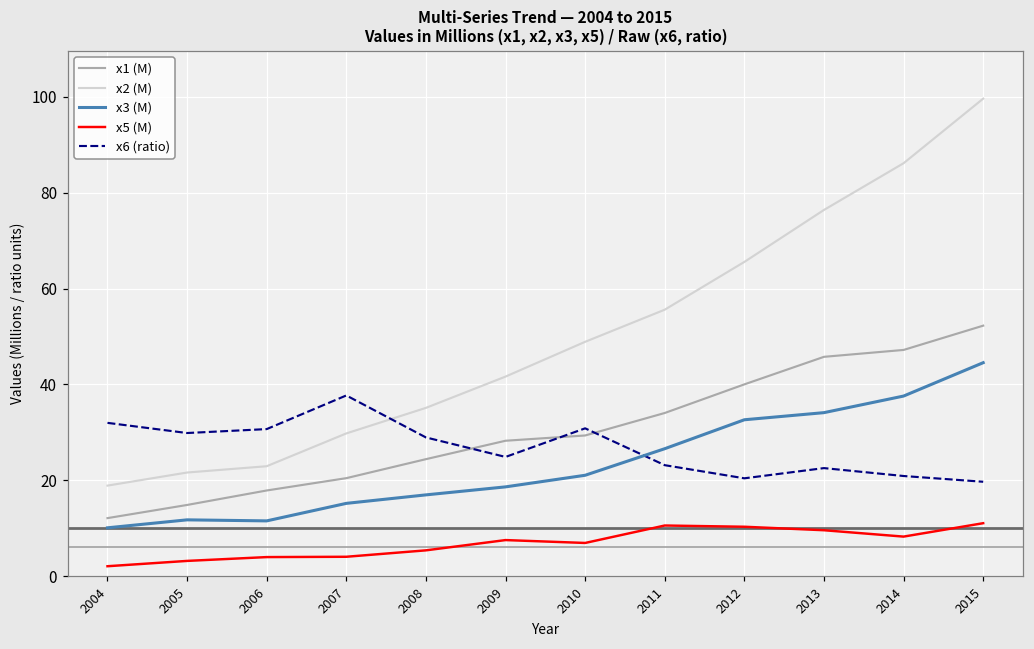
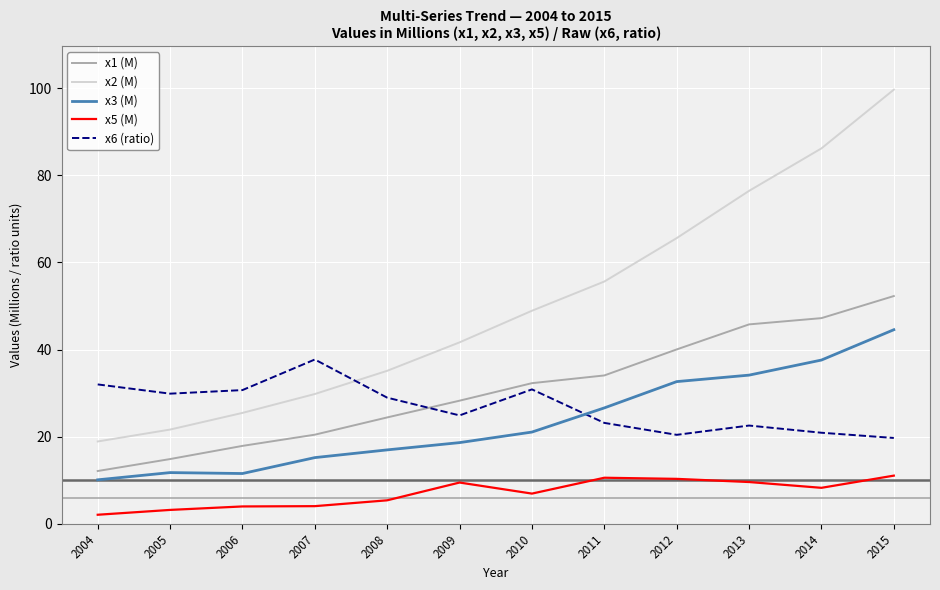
x2 (M), 2006: 23 -> 25
x5 (M), 2009: 8 -> 9
x1 (M), 2010: 29 -> 32
